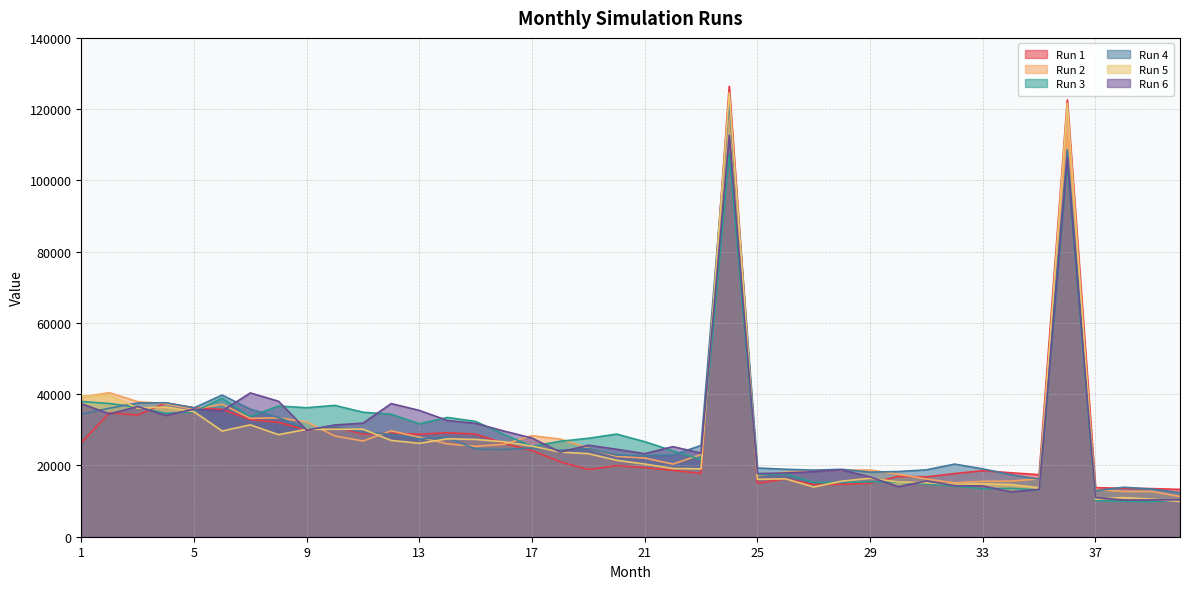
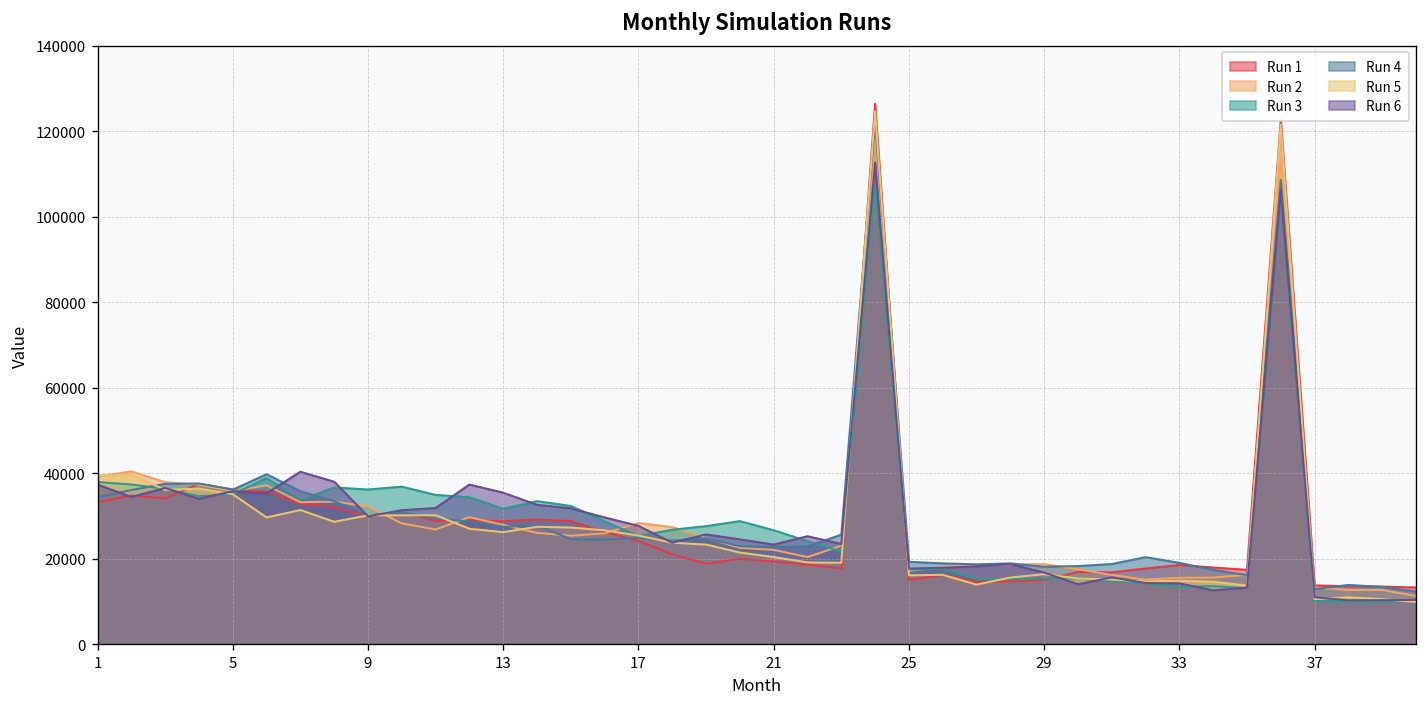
Run 1, 1: 26000 -> 33000
